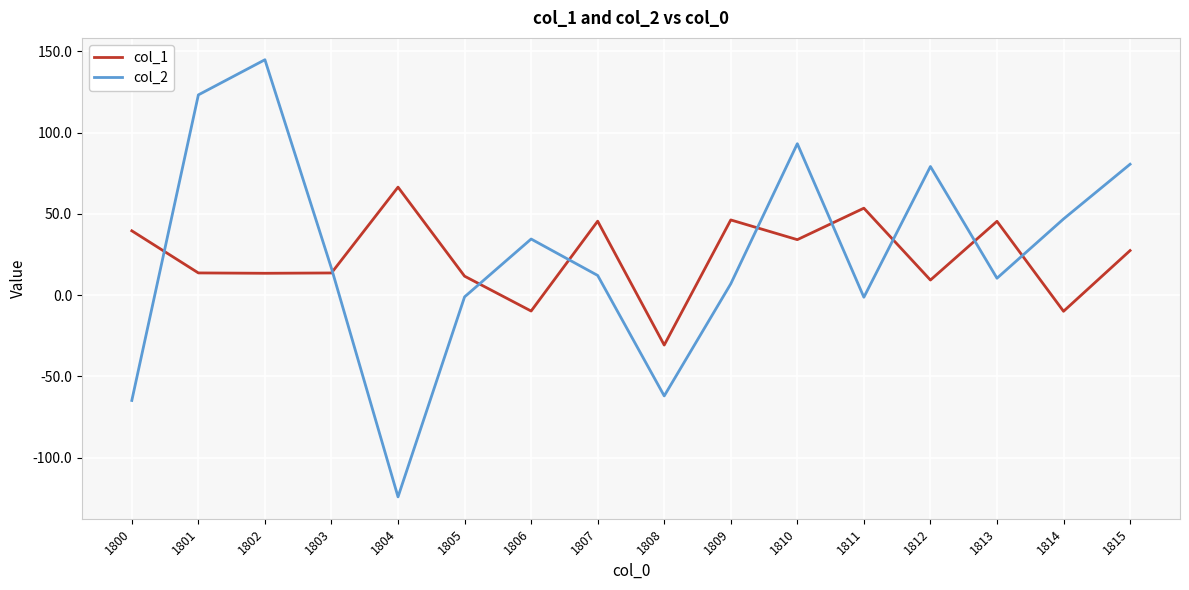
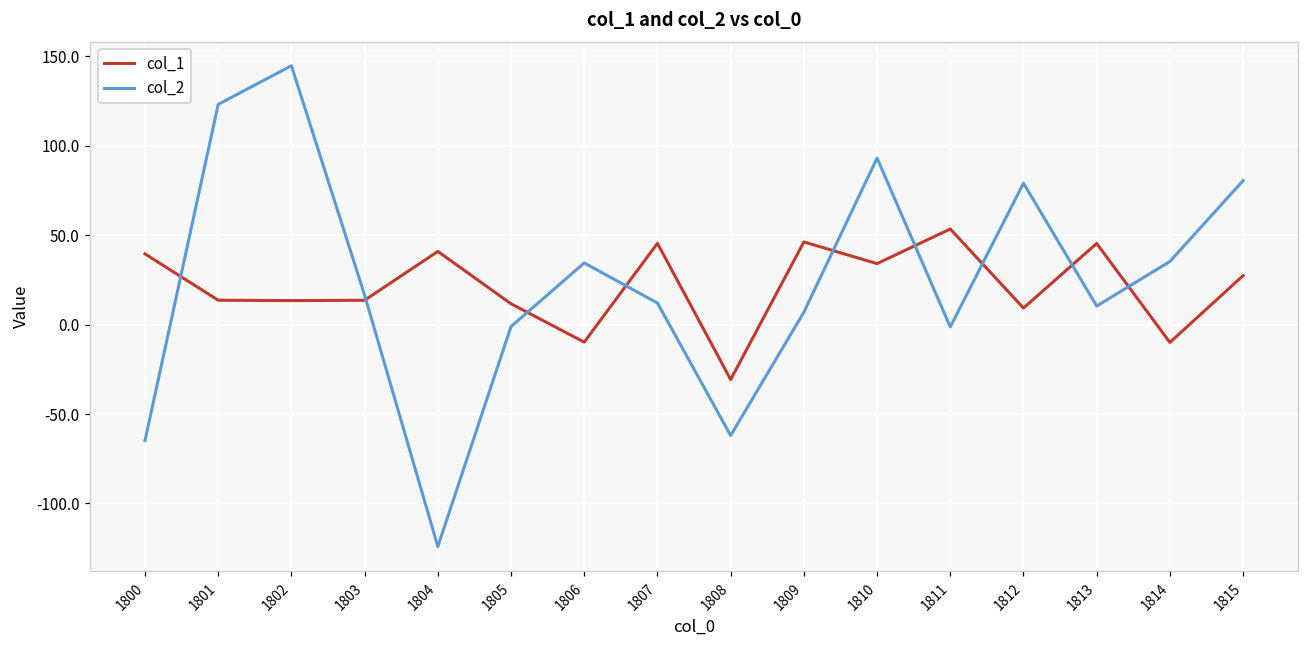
col_1, 1804: 66 -> 41
col_2, 1814: 47 -> 35
